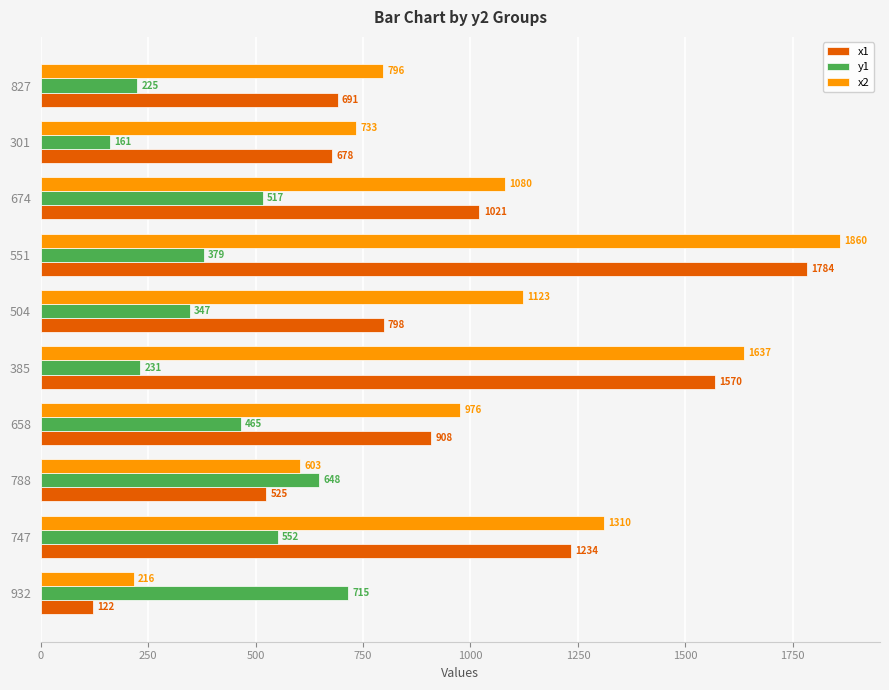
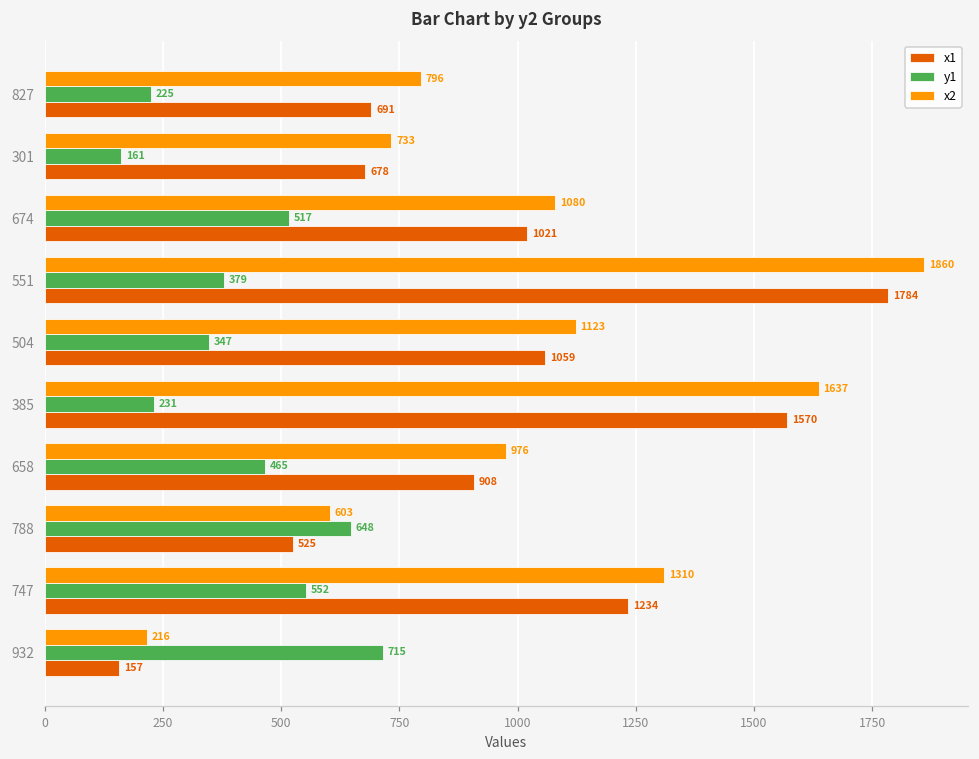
x1, 504: 798 -> 1059
x1, 932: 122 -> 157
